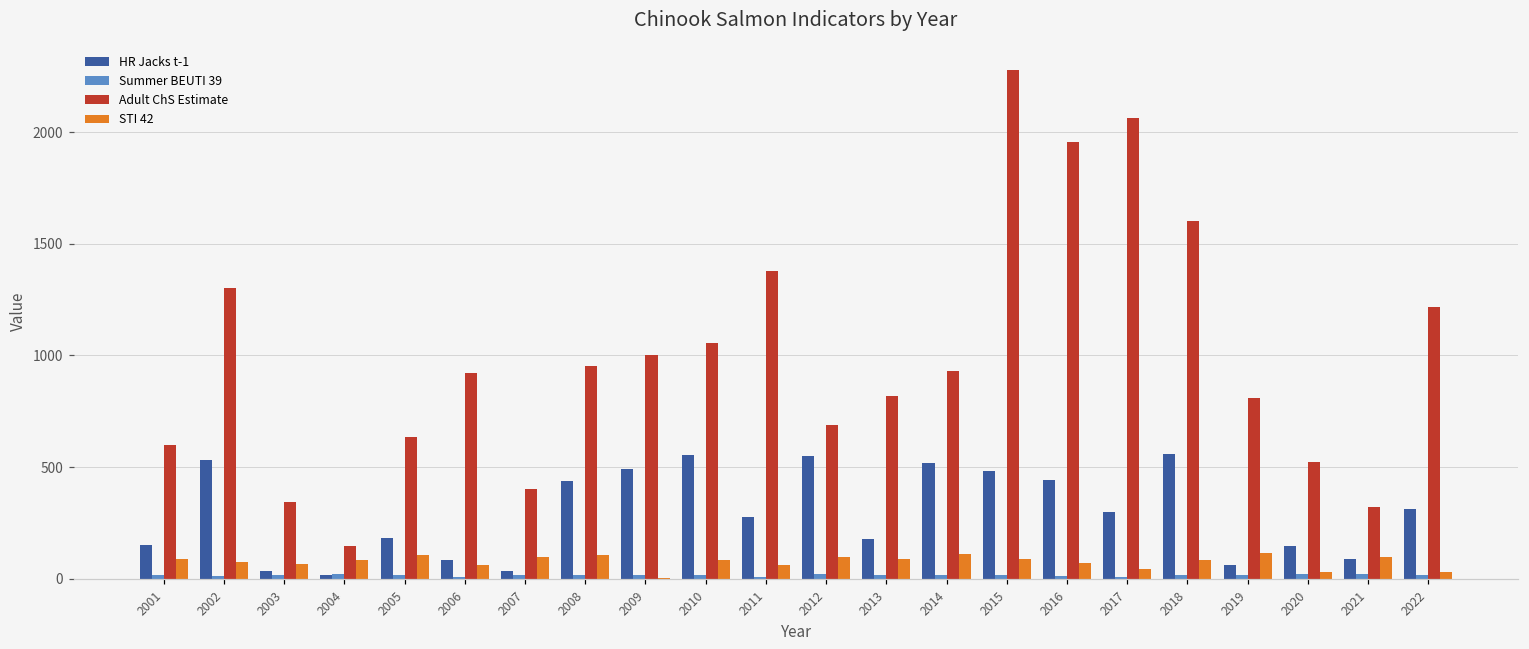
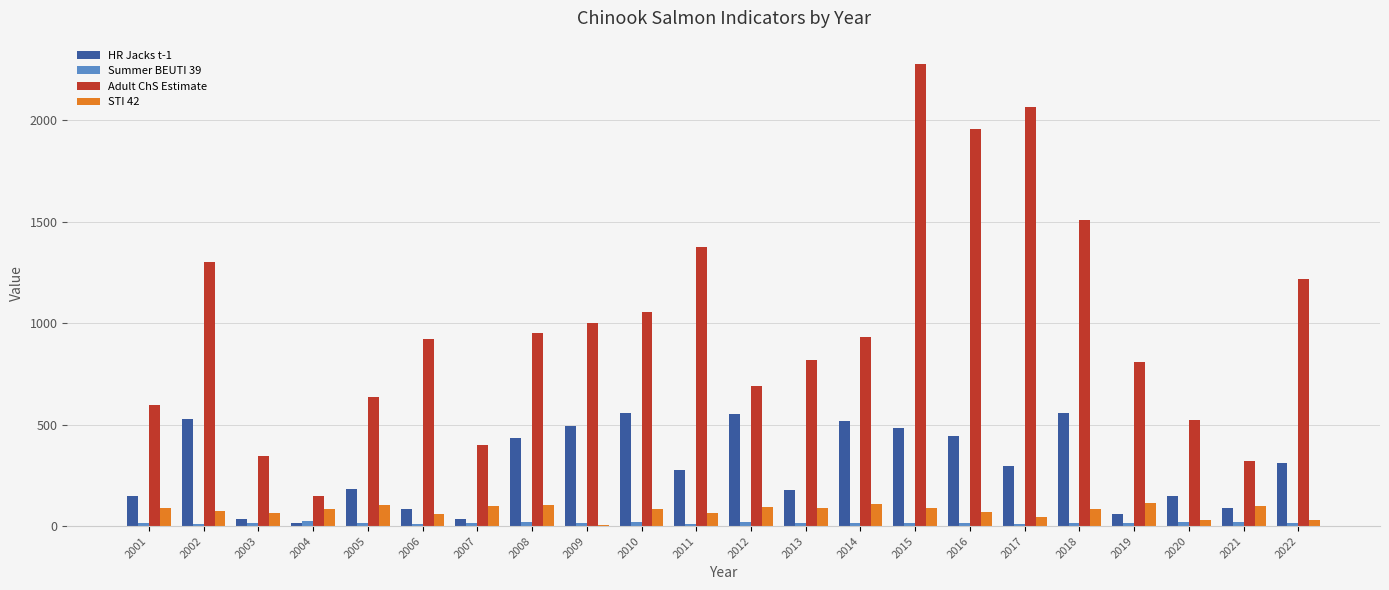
Adult ChS Estimate, 2018: 1600 -> 1510
